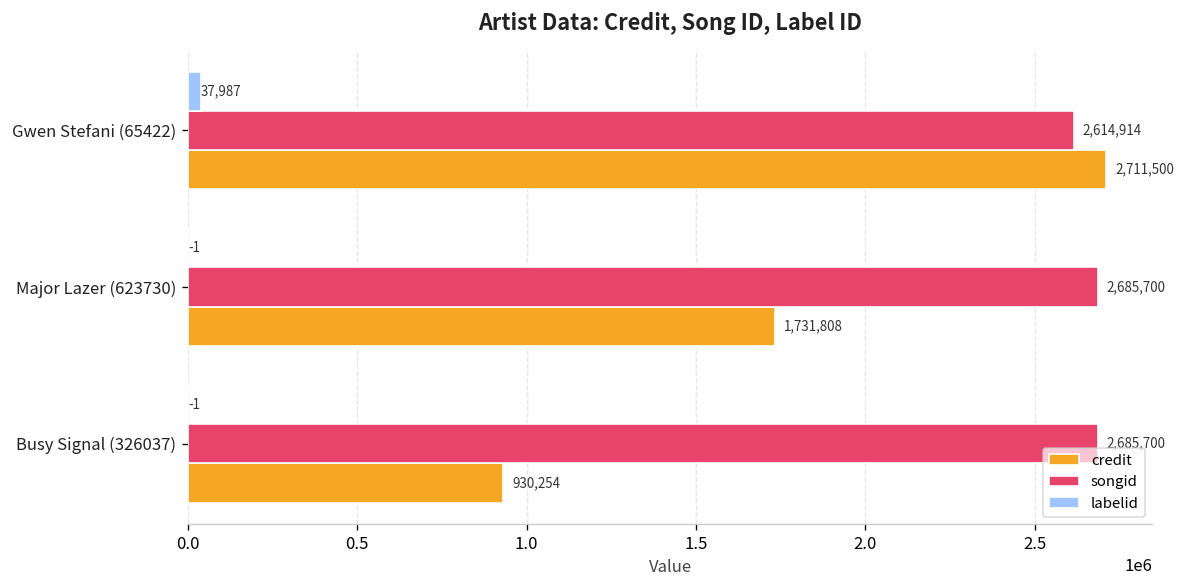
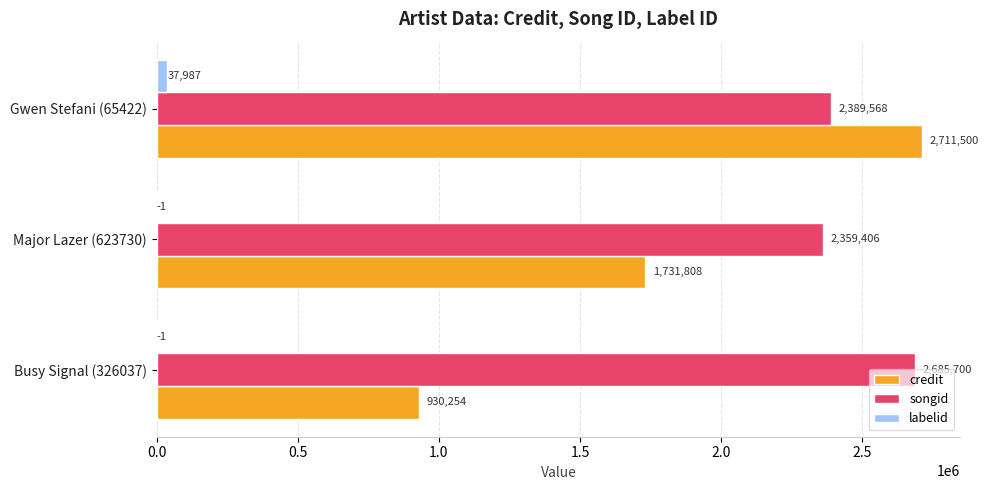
songid, Gwen Stefani (65422): 2,614,914 -> 2,389,568
songid, Major Lazer (623730): 2,685,700 -> 2,359,406
